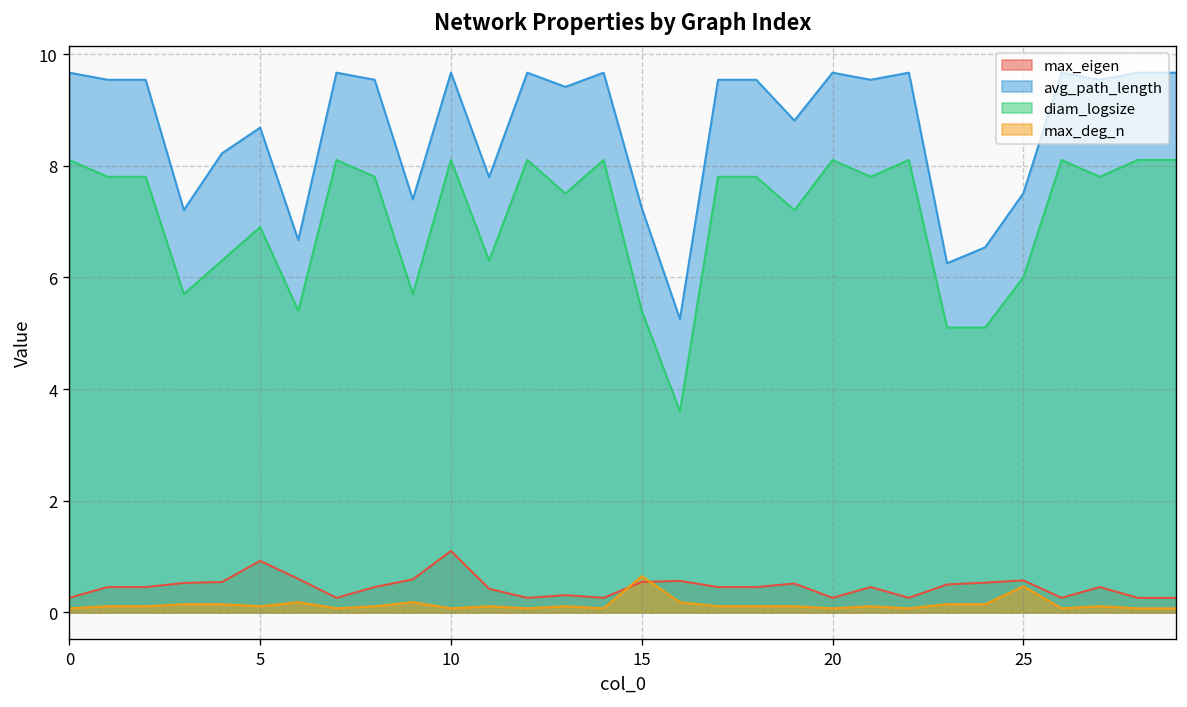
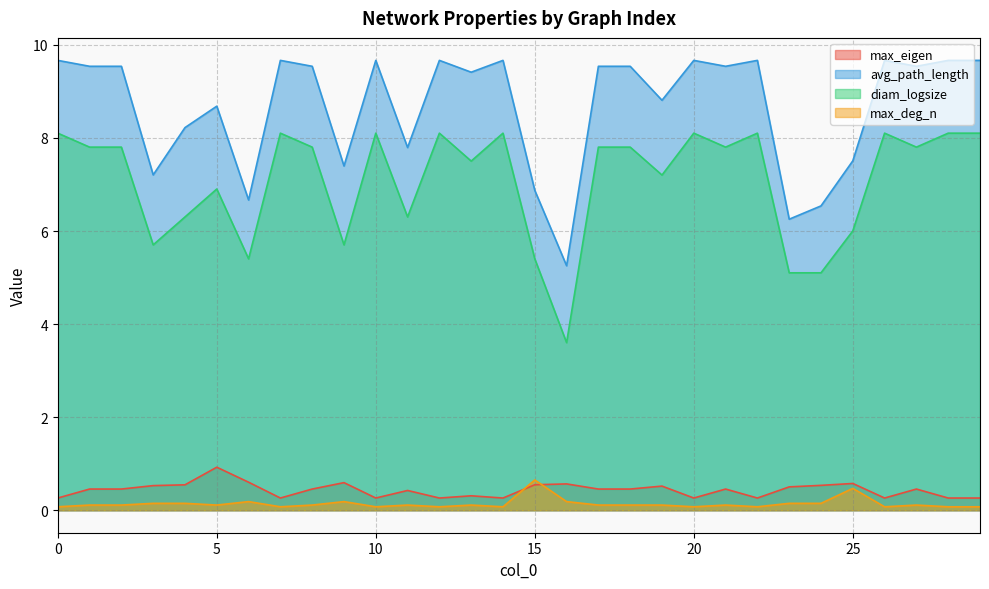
max_eigen, 10: 1.1 -> 0.3
avg_path_length, 15: 7.2 -> 6.9
